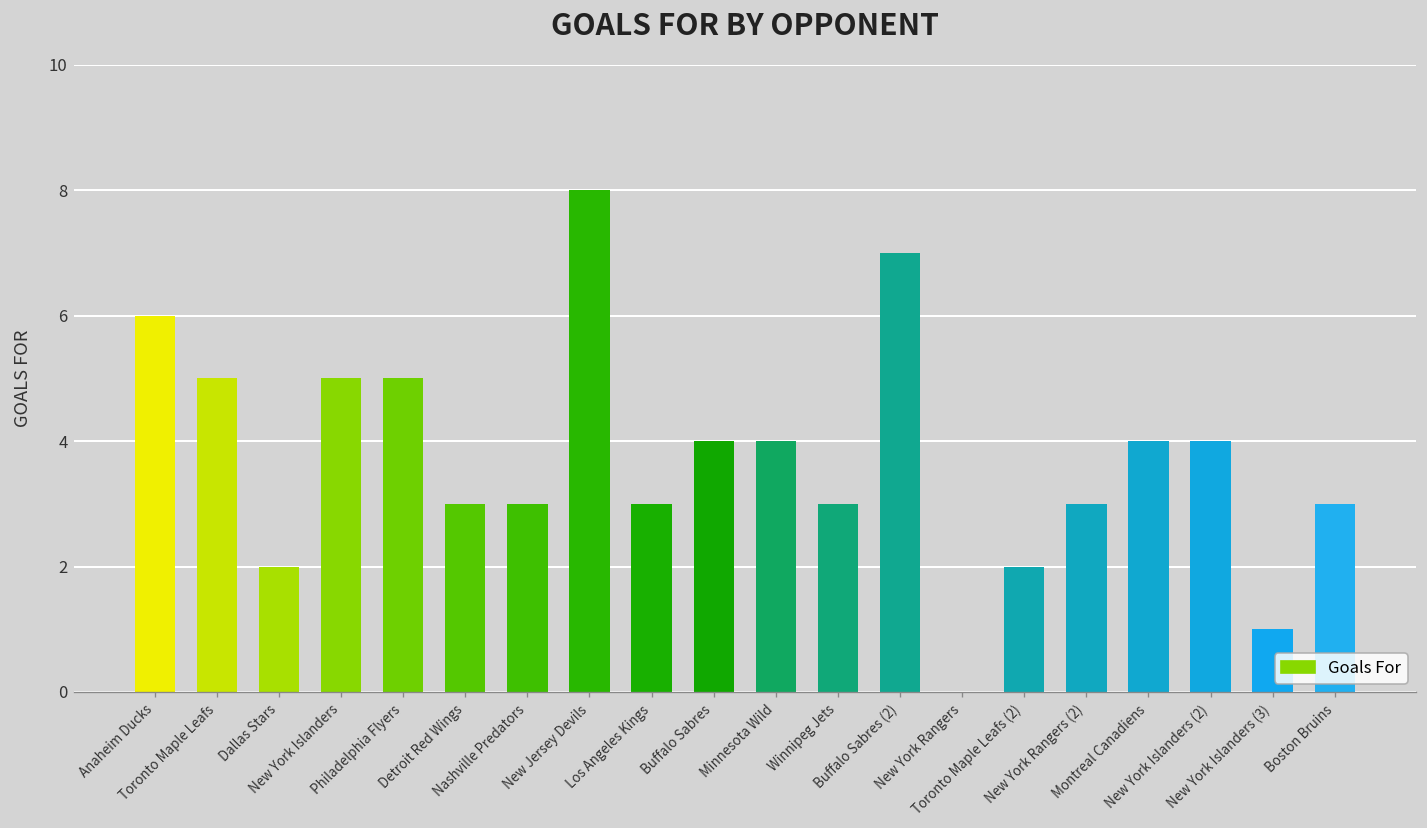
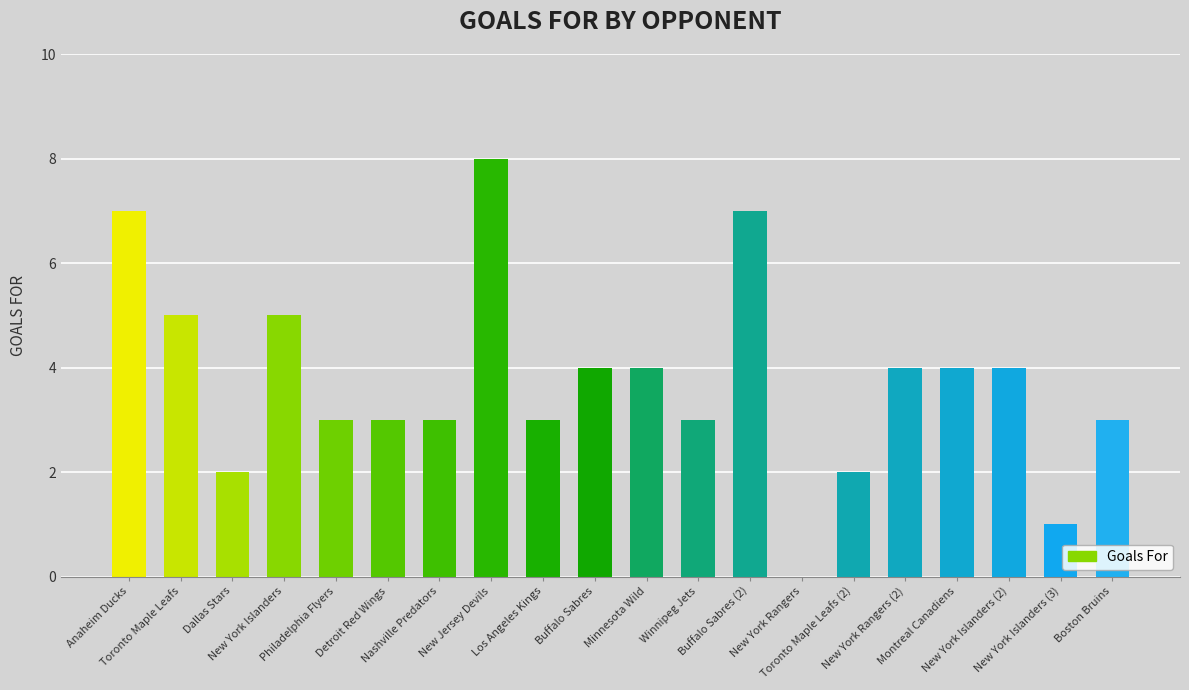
Anaheim Ducks: 6 -> 7
Philadelphia Flyers: 5 -> 3
New York Rangers (2): 3 -> 4
